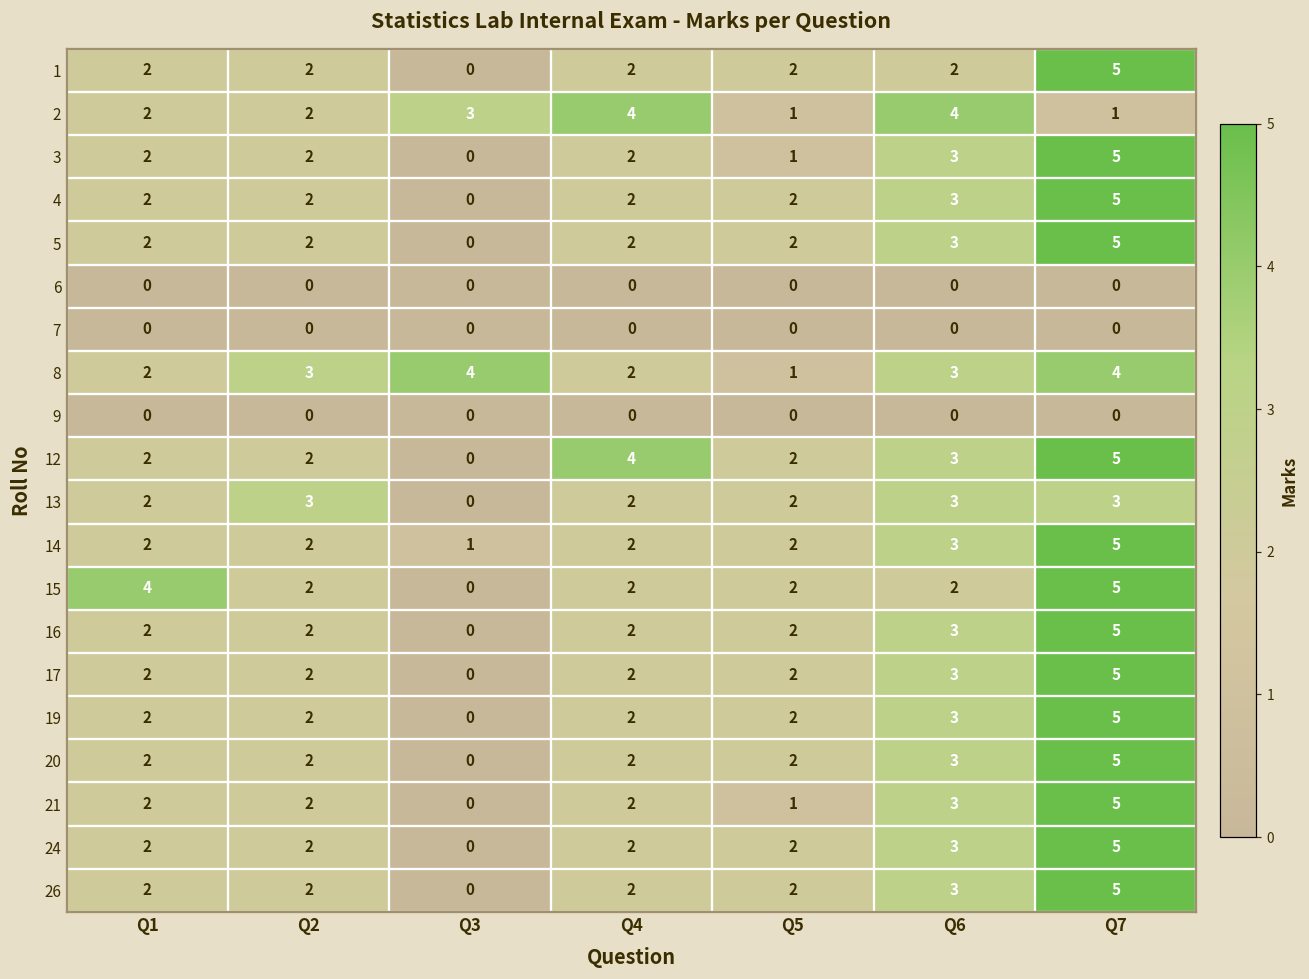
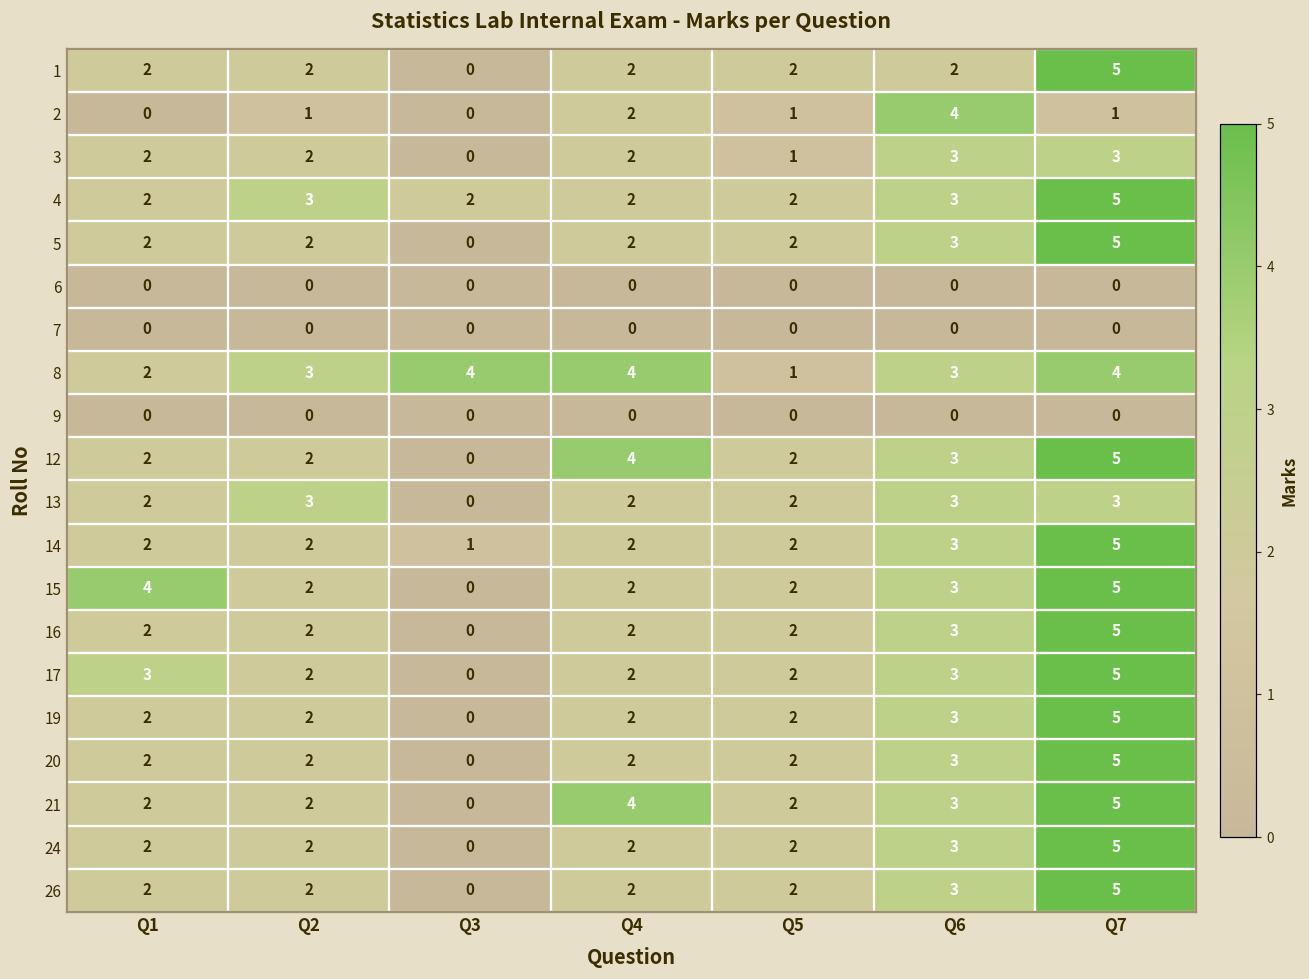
2, Q1: 2 -> 0
2, Q2: 2 -> 1
2, Q3: 3 -> 0
2, Q4: 4 -> 2
3, Q7: 5 -> 3
4, Q2: 2 -> 3
4, Q3: 0 -> 2
8, Q4: 2 -> 4
15, Q6: 2 -> 3
17, Q1: 2 -> 3
21, Q4: 2 -> 4
21, Q5: 1 -> 2
